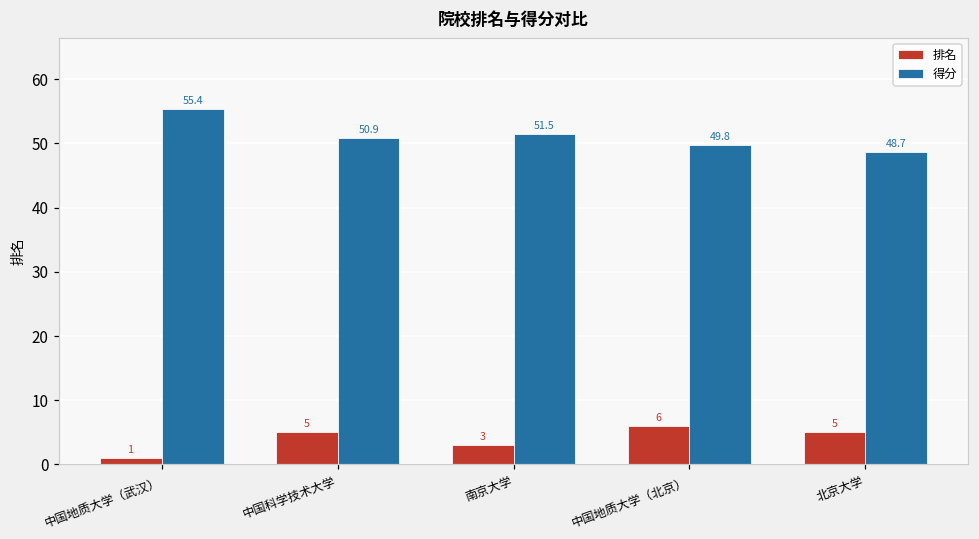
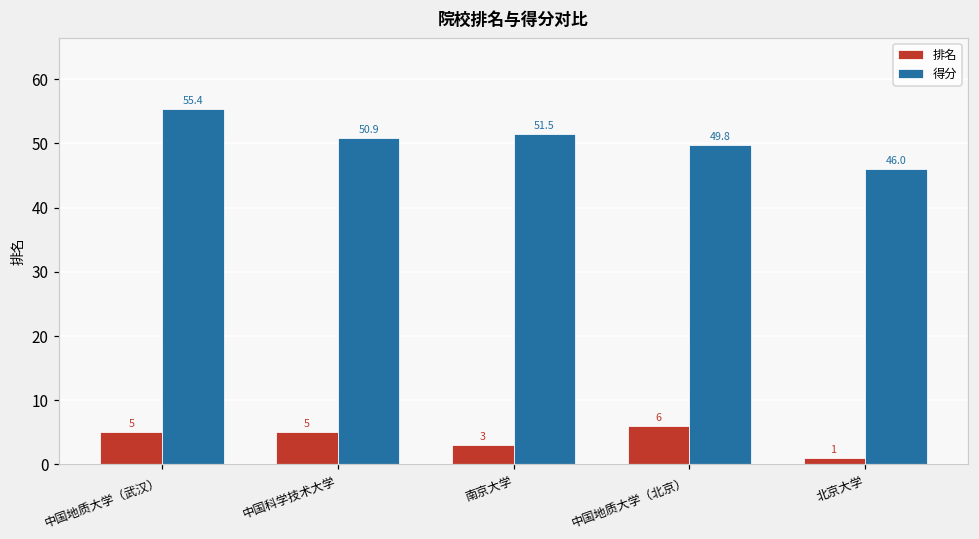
排名, 中国地质大学（武汉）: 1 -> 5
排名, 北京大学: 5 -> 1
得分, 北京大学: 48.7 -> 46.0
